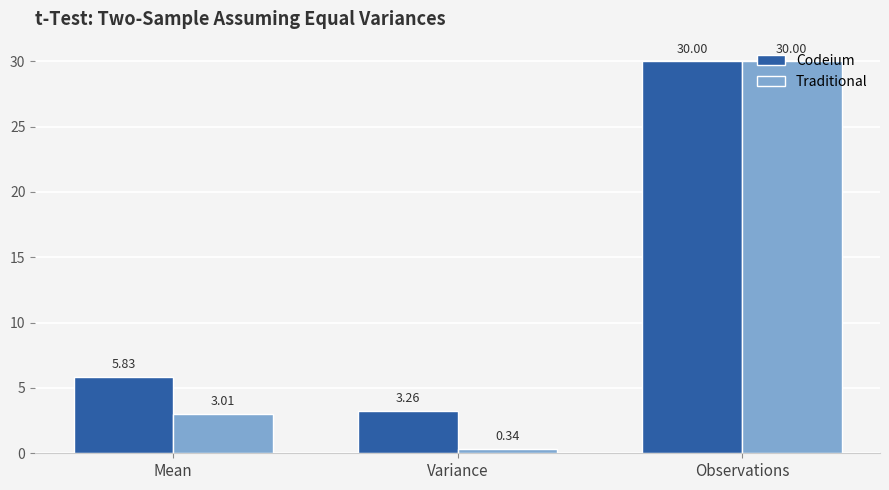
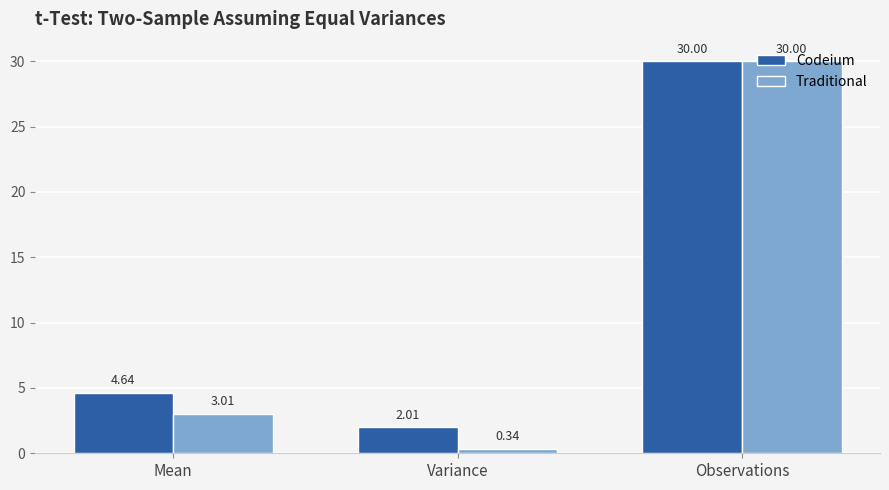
Codeium, Mean: 5.83 -> 4.64
Codeium, Variance: 3.26 -> 2.01
